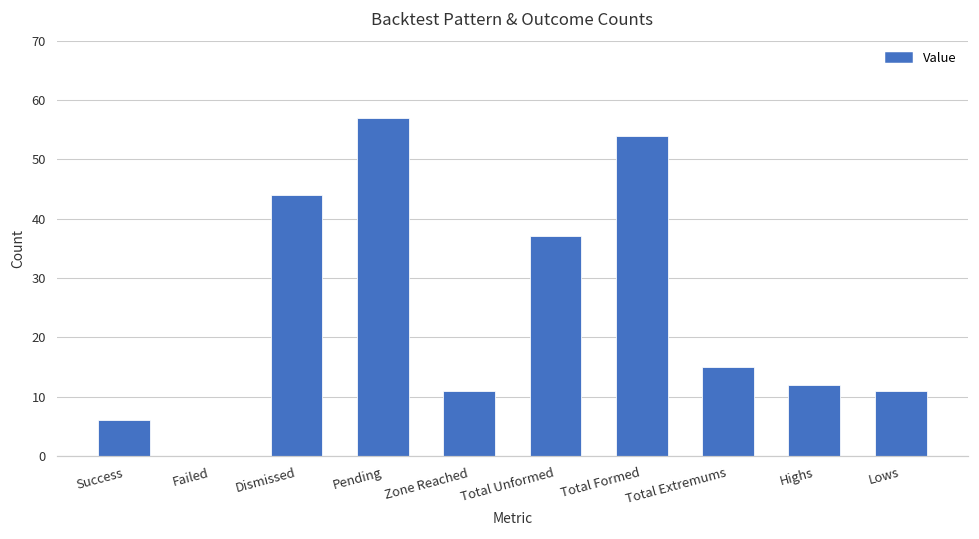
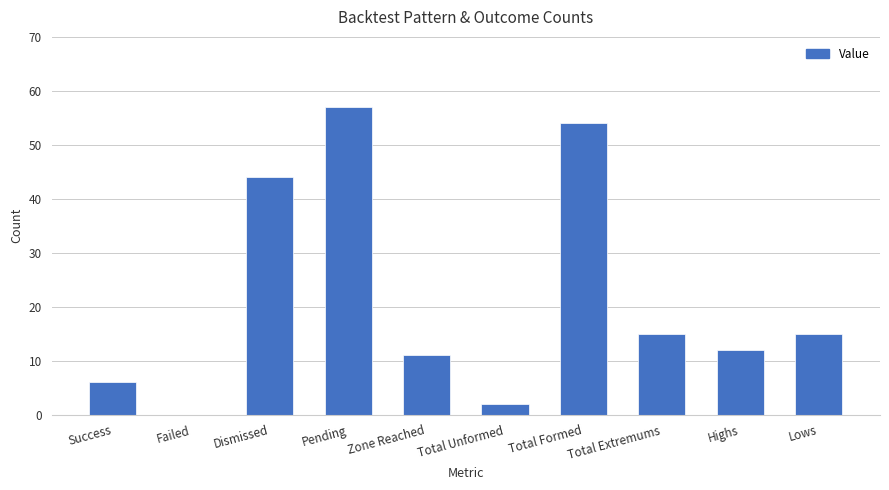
Total Unformed: 37 -> 2
Lows: 11 -> 15
